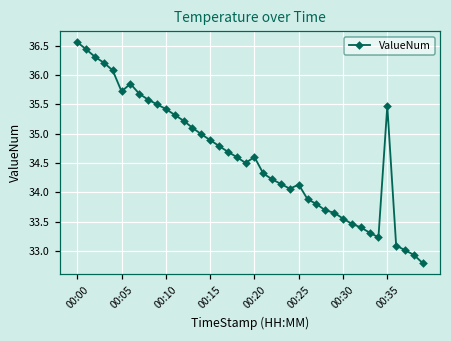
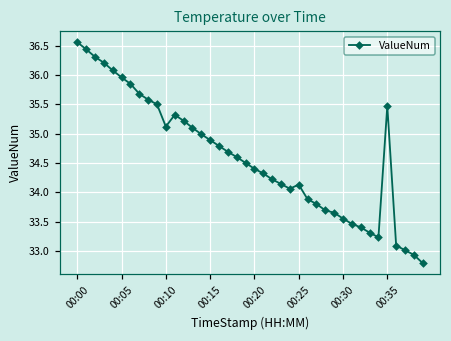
00:05: 35.7 -> 36.0
00:10: 35.4 -> 35.1
00:20: 34.6 -> 34.4
